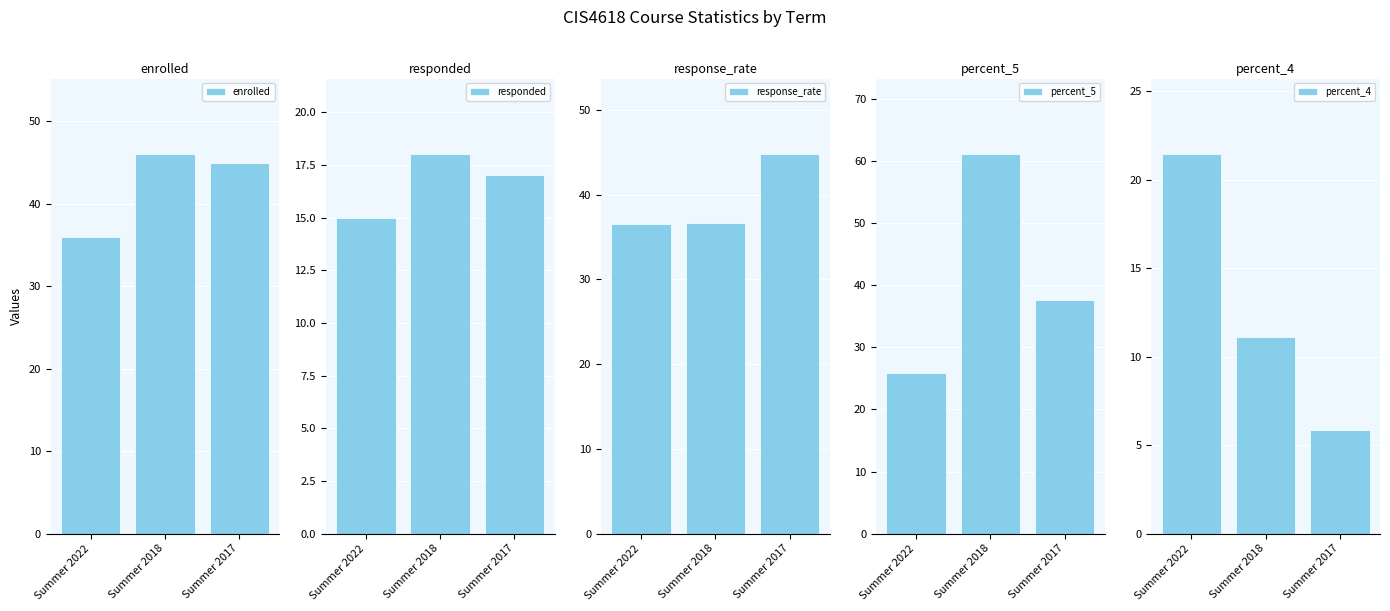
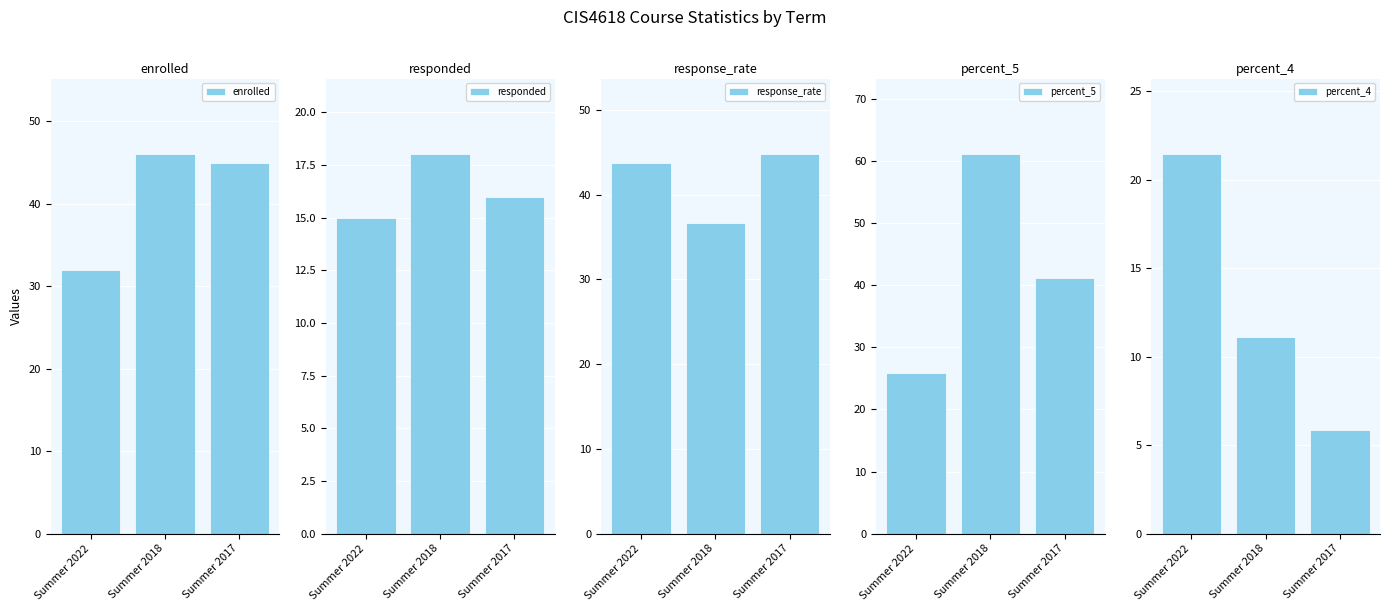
enrolled, Summer 2022: 36 -> 32
responded, Summer 2017: 17 -> 16
response_rate, Summer 2022: 37 -> 44
percent_5, Summer 2017: 38 -> 41
